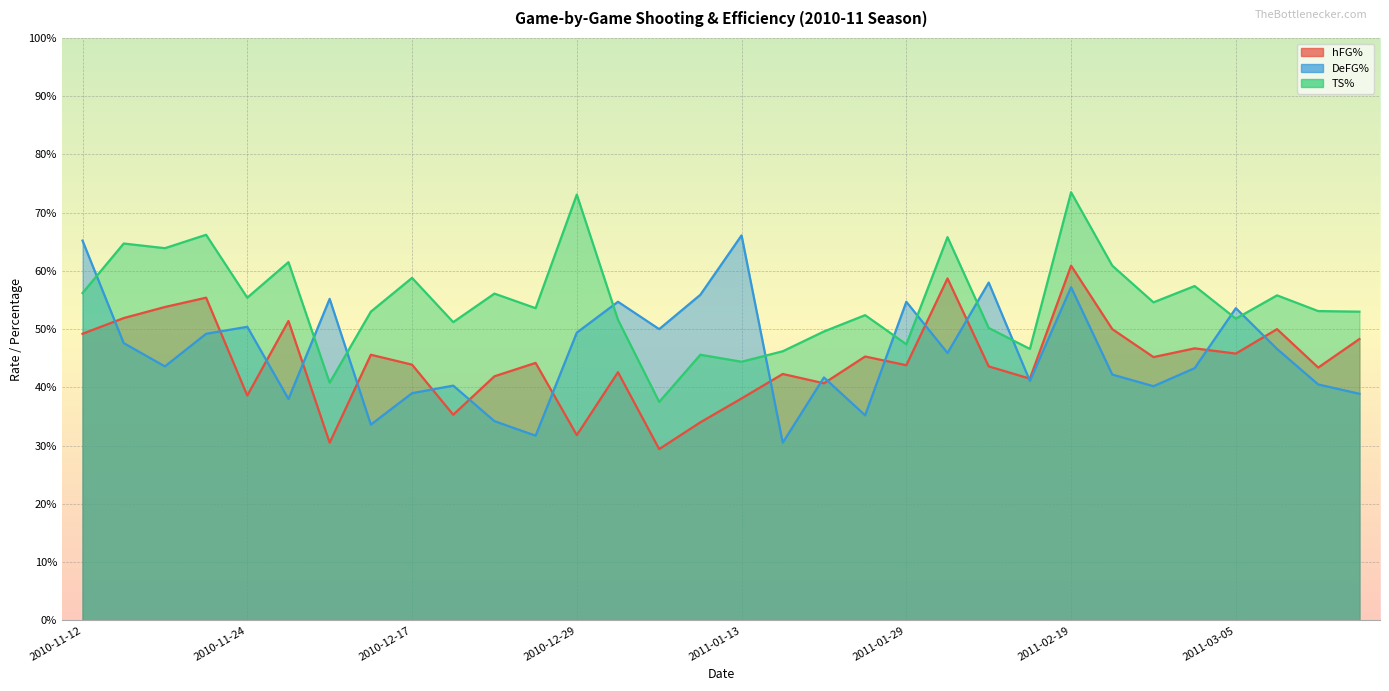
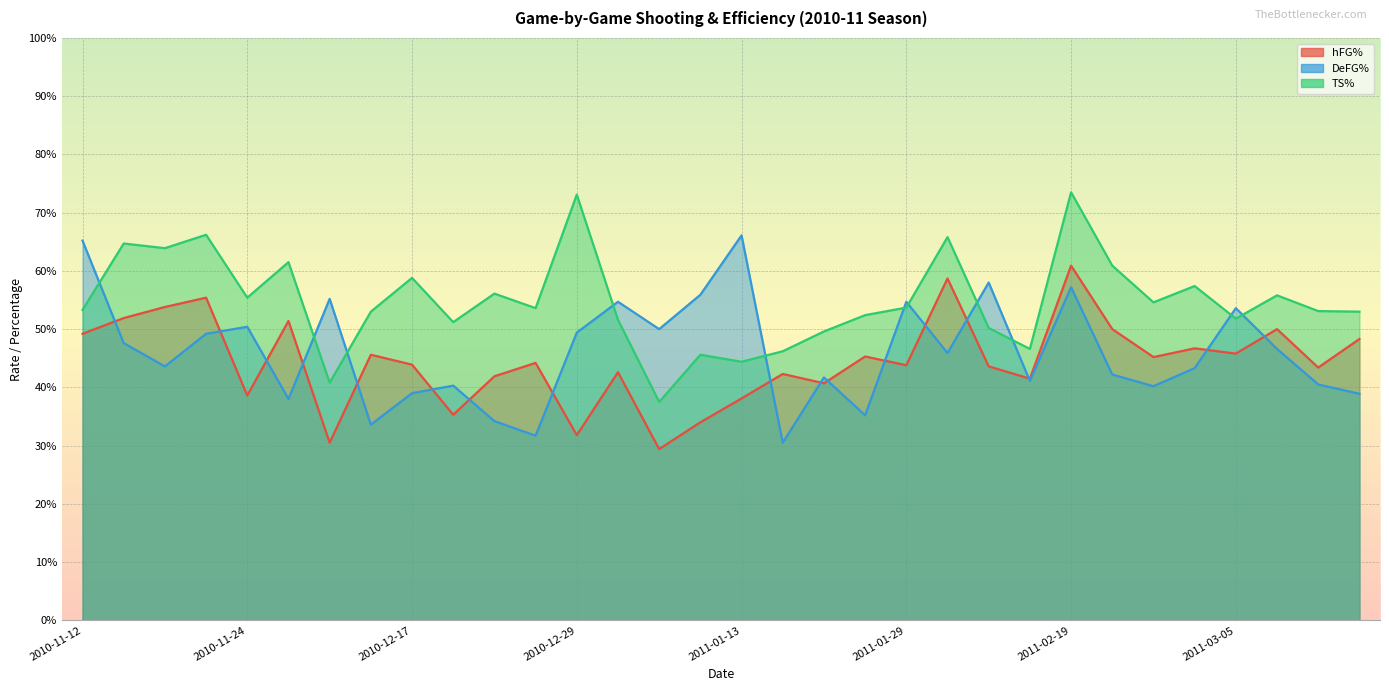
TS%, 2010-11-12: 56% -> 53%
TS%, 2011-01-29: 47% -> 54%
